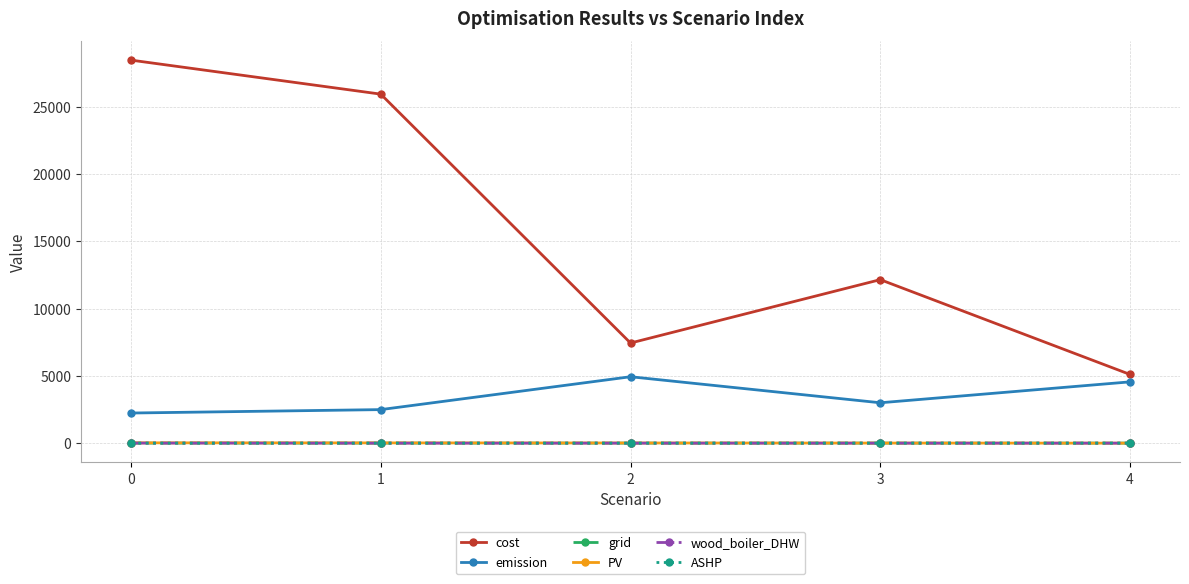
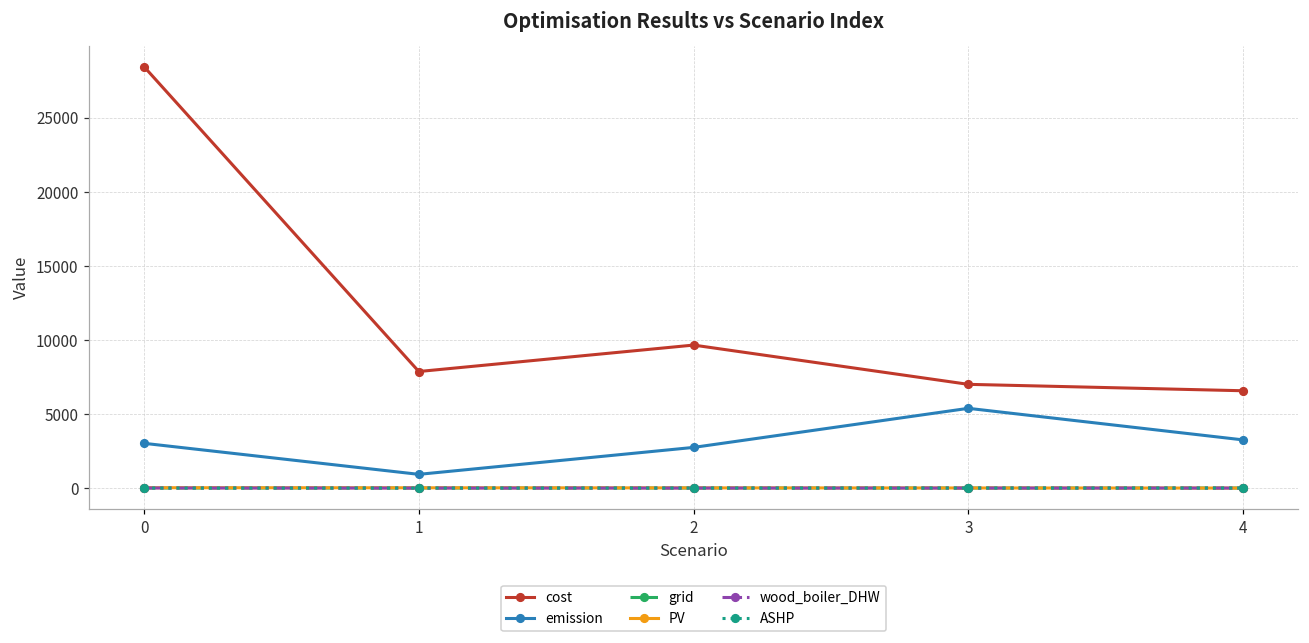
emission, 0: 2200 -> 3000
cost, 1: 25900 -> 7900
emission, 1: 2500 -> 900
cost, 2: 7400 -> 9700
emission, 2: 4900 -> 2700
cost, 3: 12100 -> 7000
emission, 3: 3000 -> 5400
cost, 4: 5100 -> 6600
emission, 4: 4600 -> 3300
